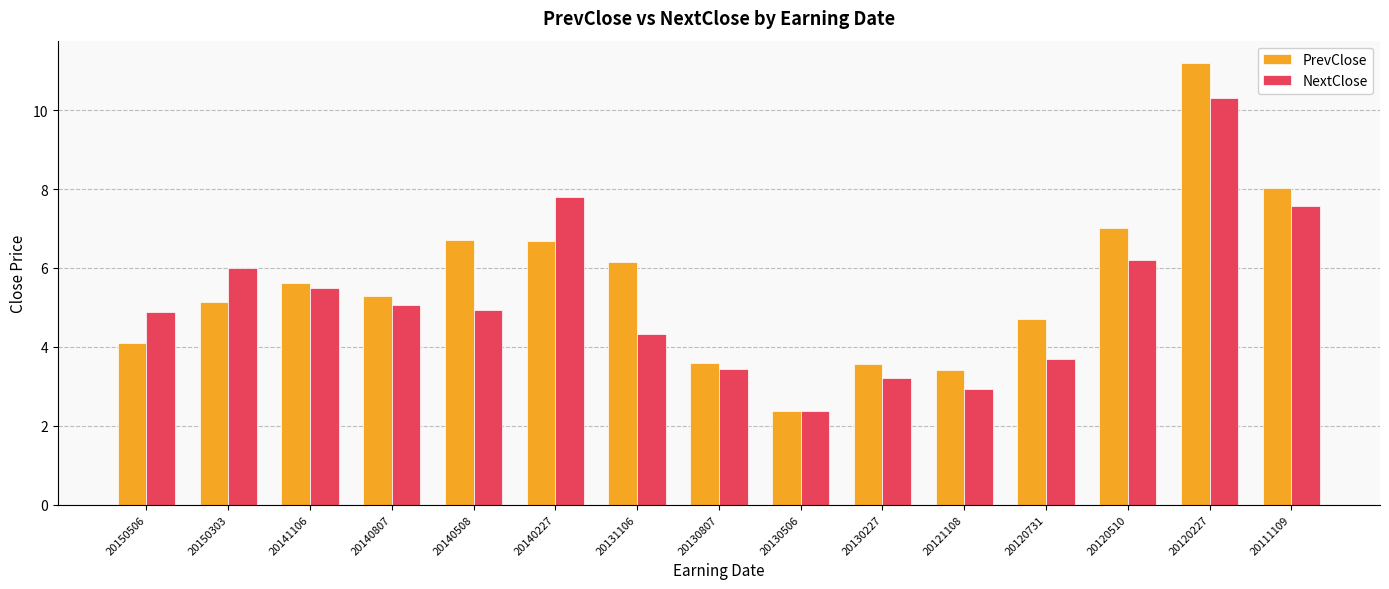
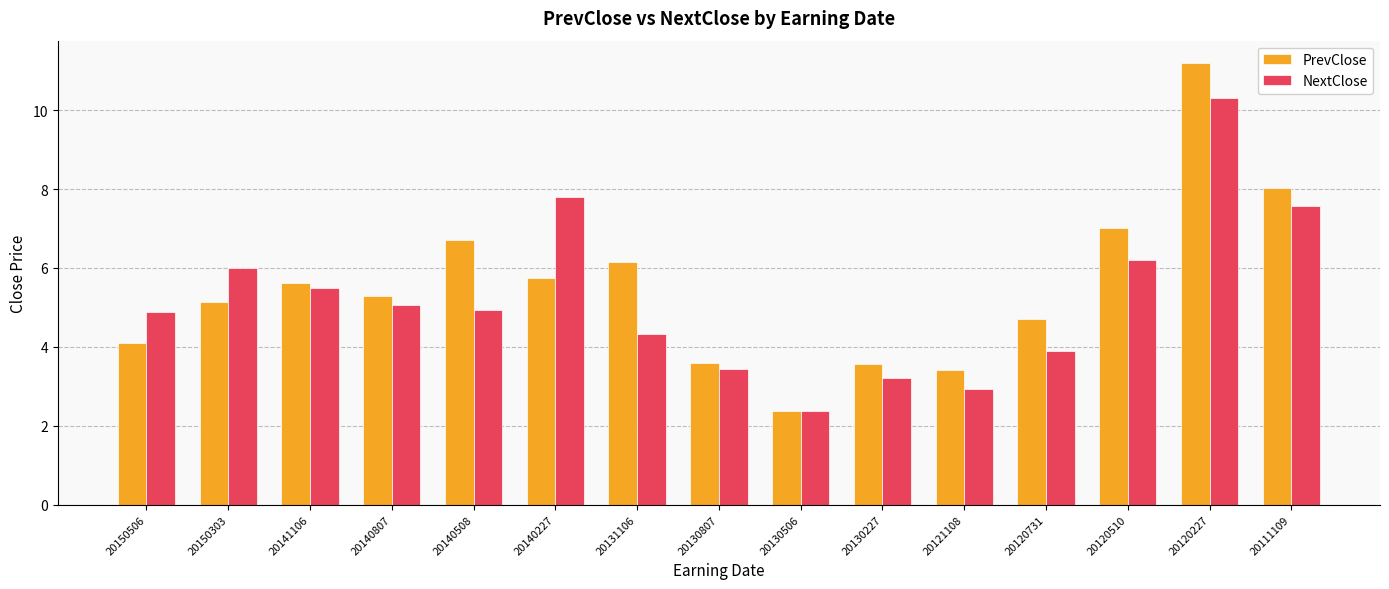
PrevClose, 20140227: 6.7 -> 5.8
NextClose, 20120731: 3.7 -> 3.9
